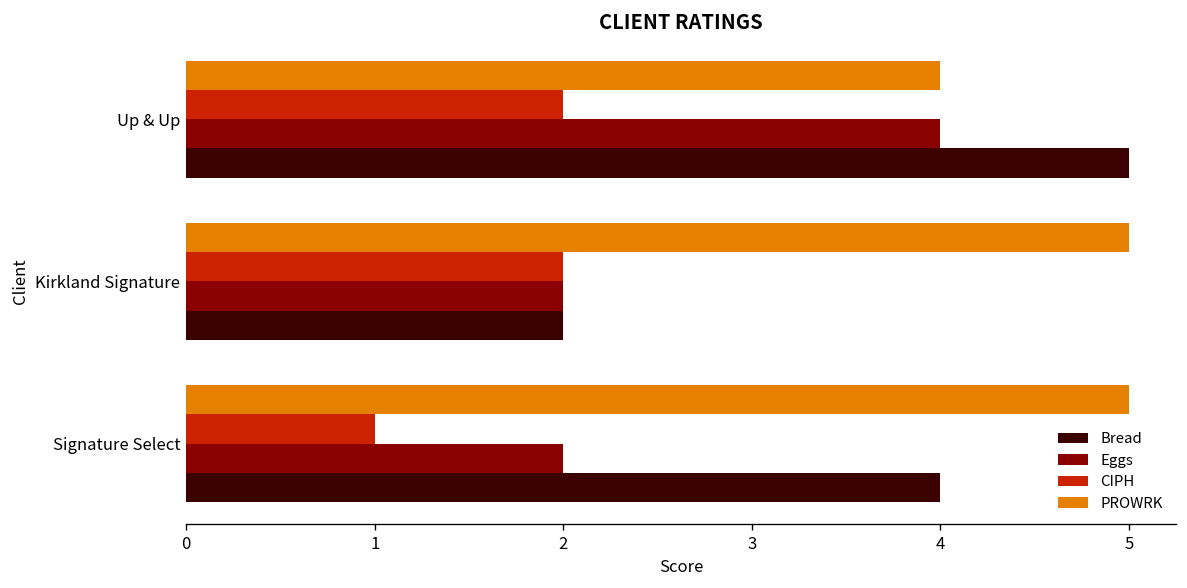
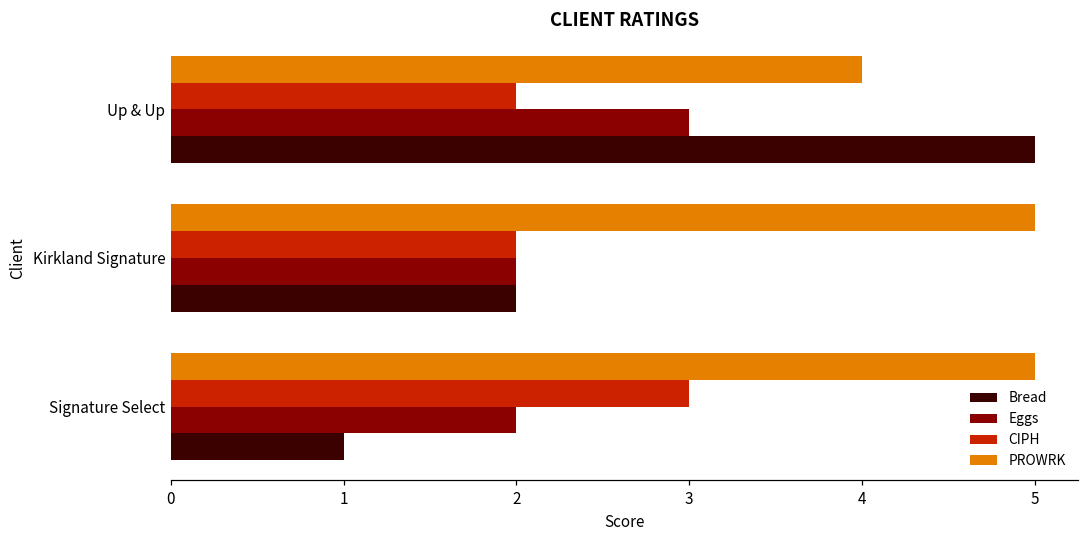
Eggs, Up & Up: 4 -> 3
CIPH, Signature Select: 1 -> 3
Bread, Signature Select: 4 -> 1
